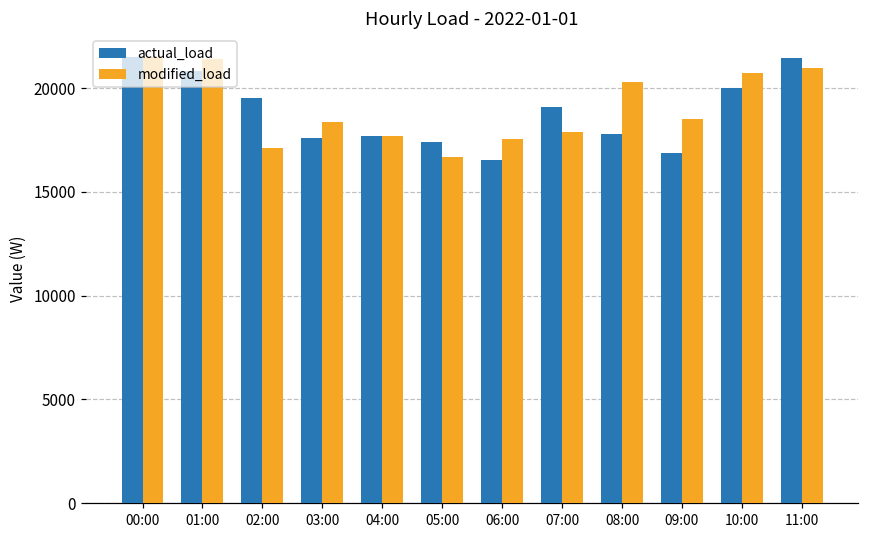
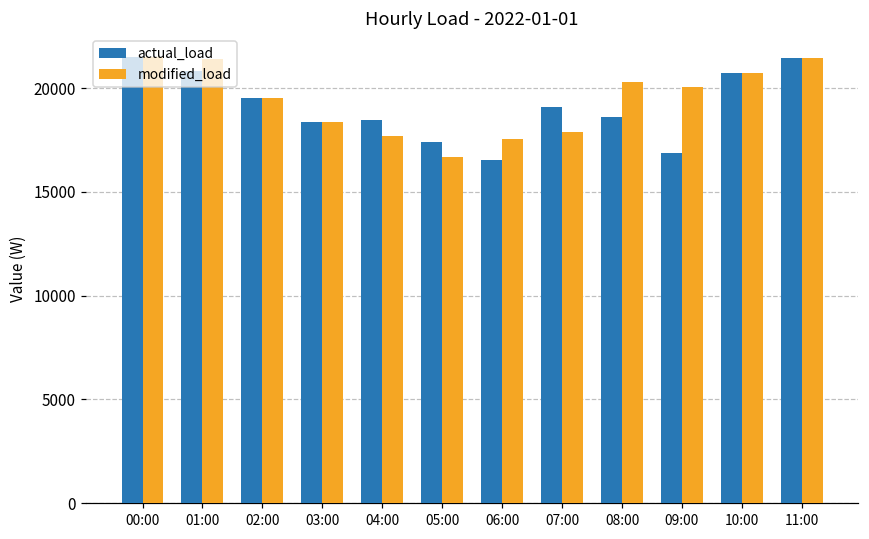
modified_load, 02:00: 17100 -> 19500
actual_load, 03:00: 17600 -> 18400
actual_load, 04:00: 17700 -> 18400
actual_load, 08:00: 17800 -> 18600
modified_load, 09:00: 18500 -> 20000
actual_load, 10:00: 20000 -> 20700
modified_load, 11:00: 21000 -> 21500
